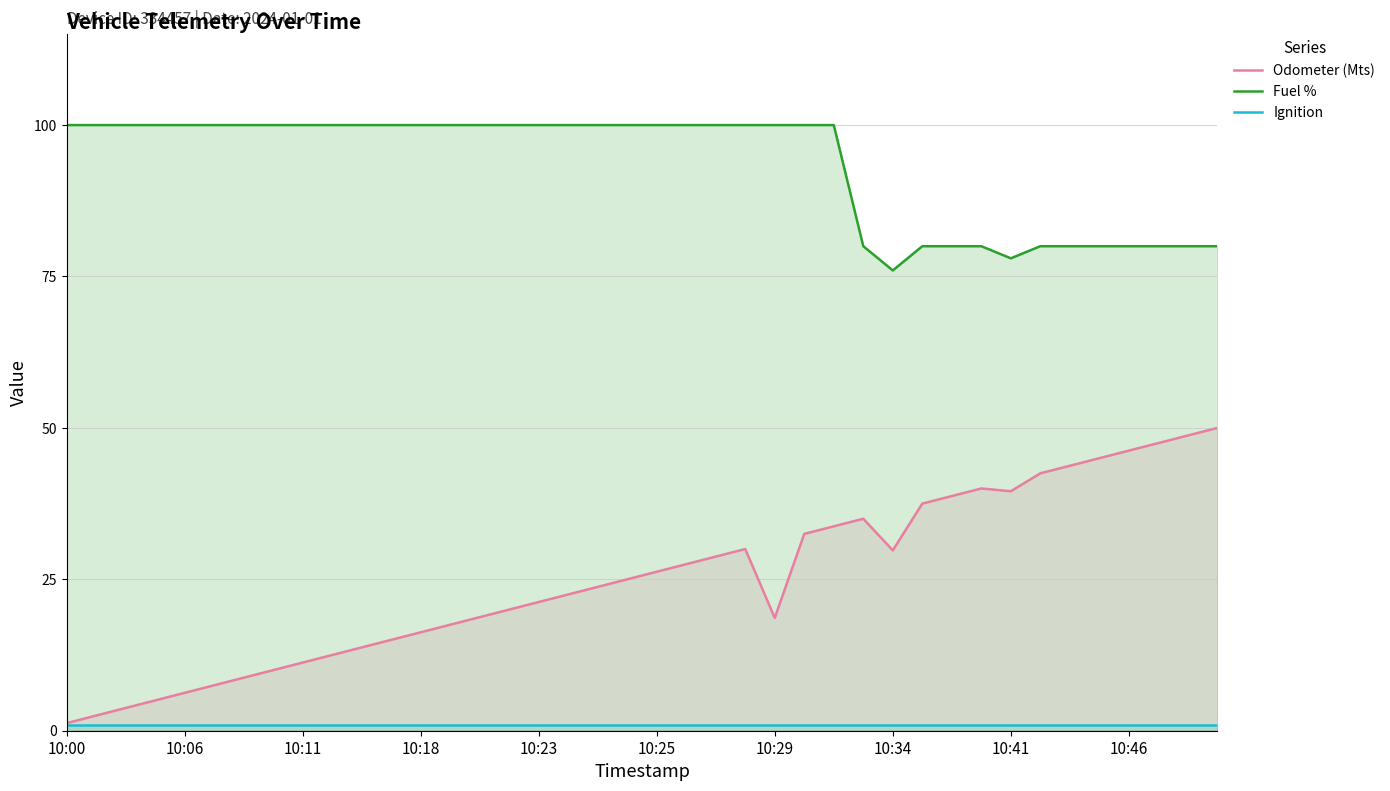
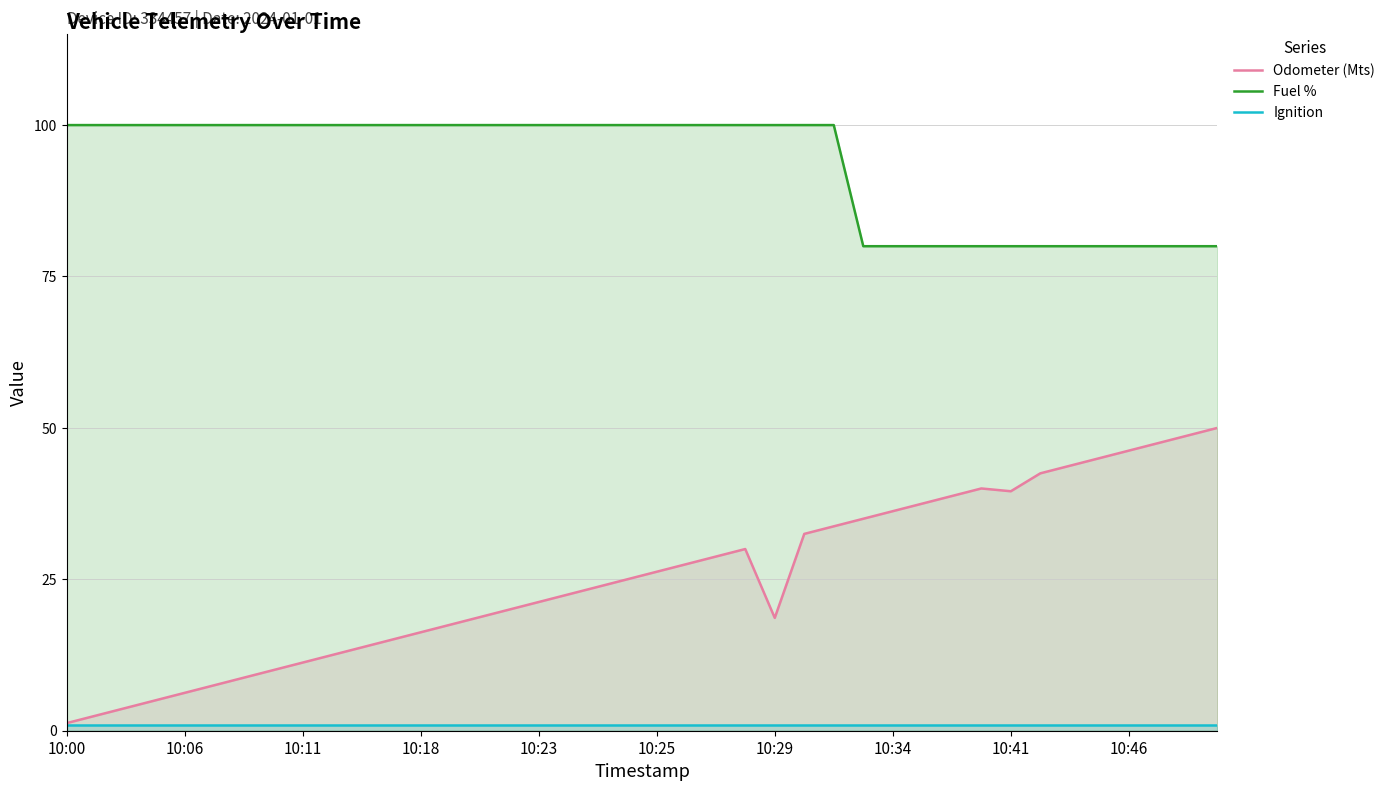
Odometer (Mts), 10:34: 30 -> 36
Fuel %, 10:34: 76 -> 80
Fuel %, 10:41: 78 -> 80
